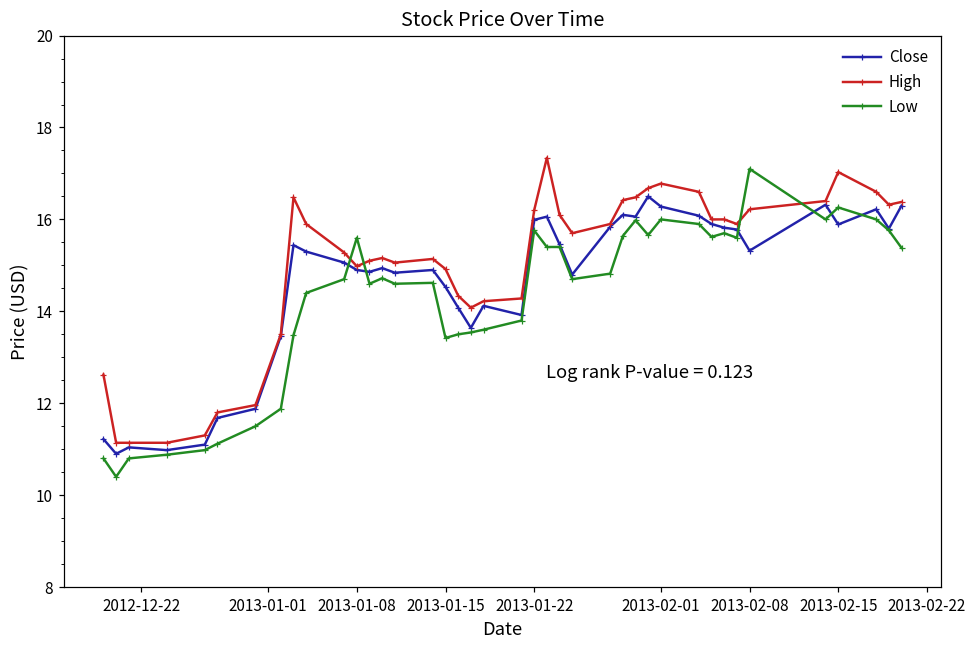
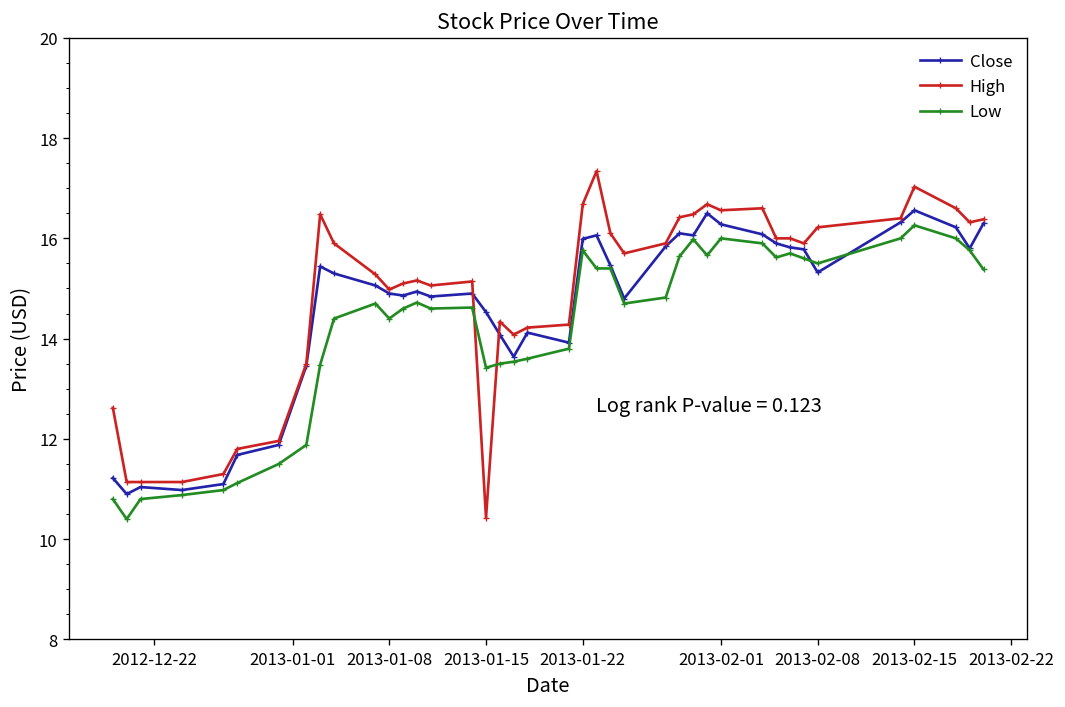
Low, 2013-01-08: 15.6 -> 14.4
High, 2013-01-15: 14.9 -> 10.4
High, 2013-01-22: 16.2 -> 16.7
High, 2013-02-01: 16.8 -> 16.6
Low, 2013-02-08: 17.1 -> 15.5
Close, 2013-02-15: 15.9 -> 16.6
